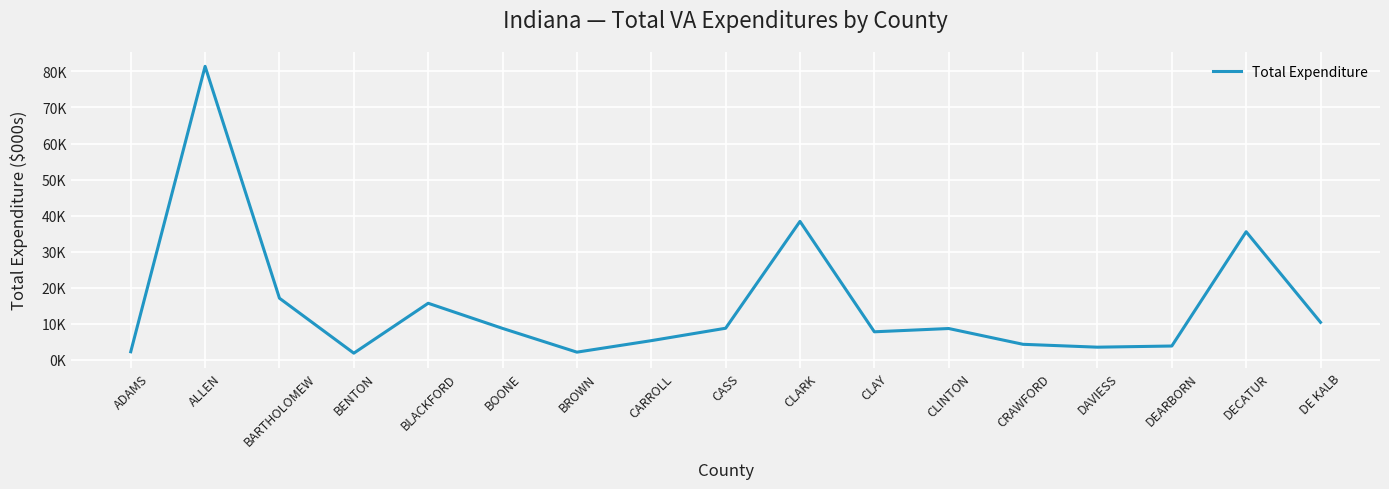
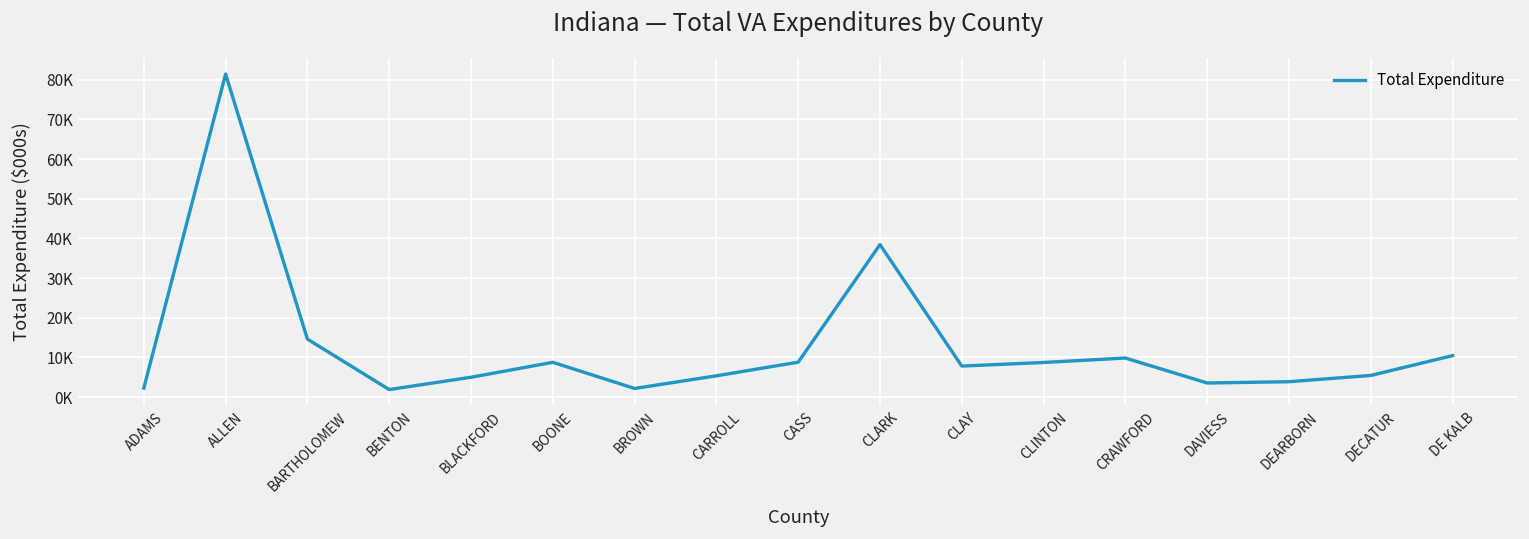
BARTHOLOMEW: 17000 -> 15000
BLACKFORD: 16000 -> 5000
CRAWFORD: 4000 -> 10000
DECATUR: 36000 -> 5000
